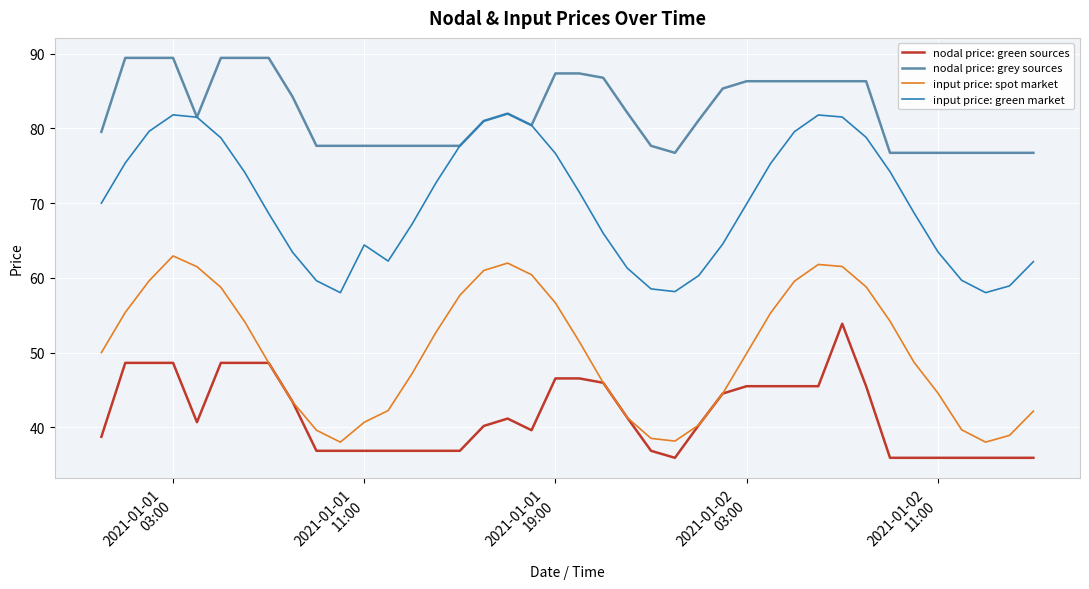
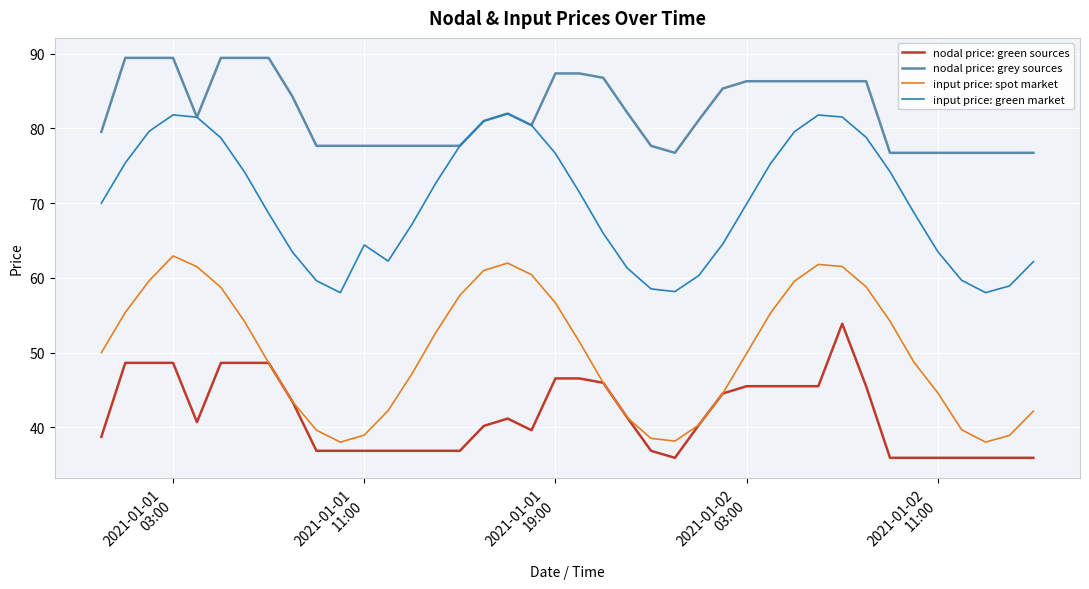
input price: spot market, 2021-01-01 11:00: 41 -> 39
